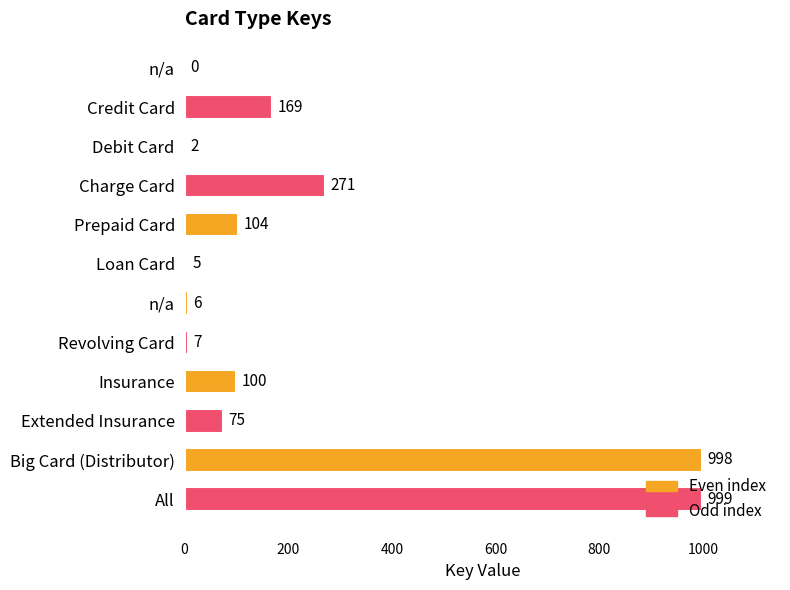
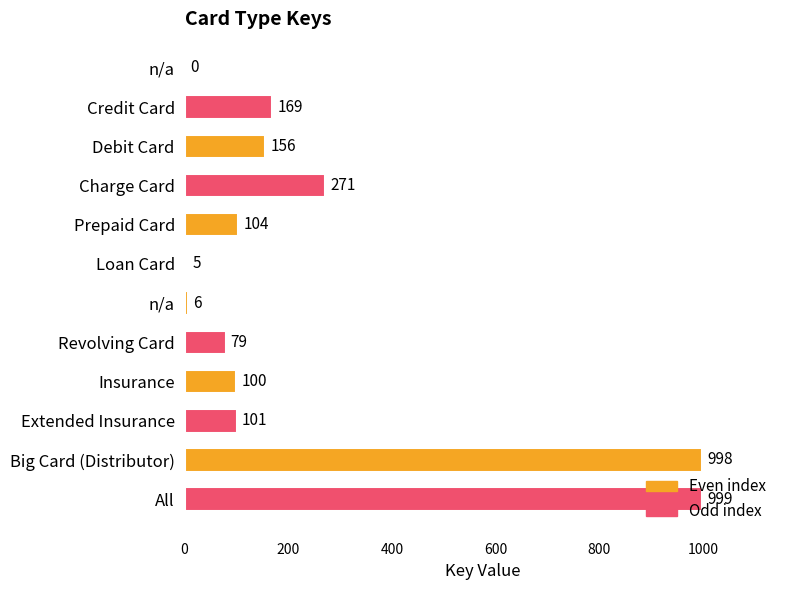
Debit Card: 2 -> 156
Revolving Card: 7 -> 79
Extended Insurance: 75 -> 101
